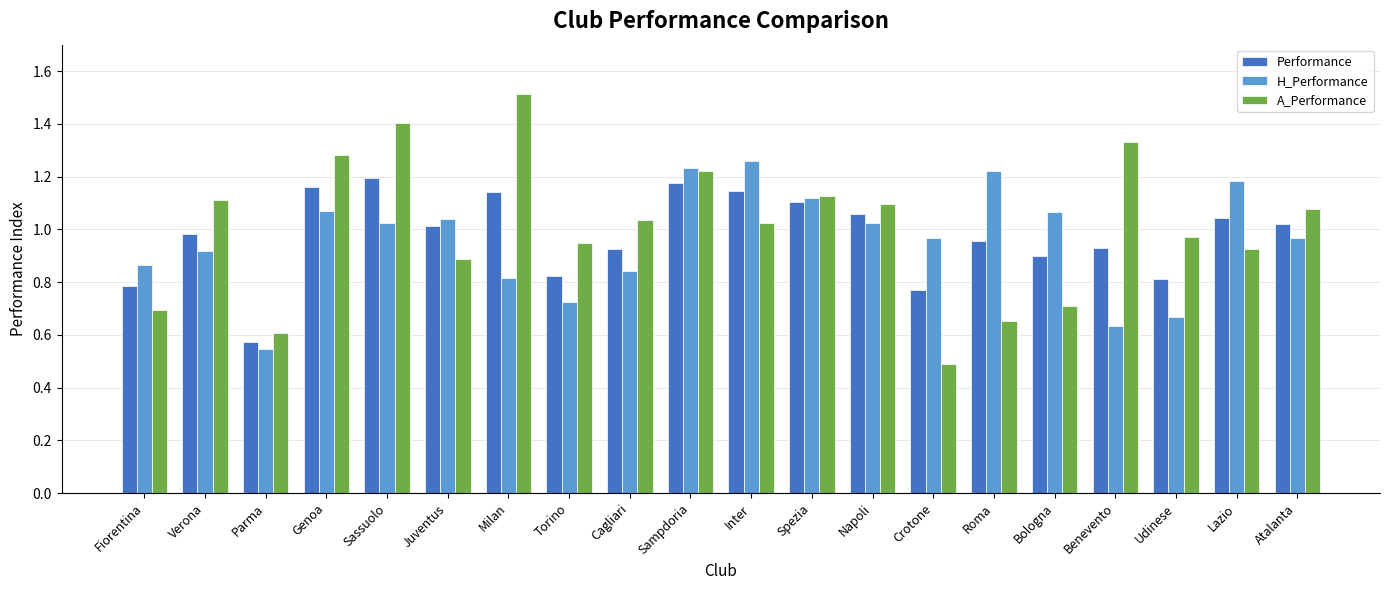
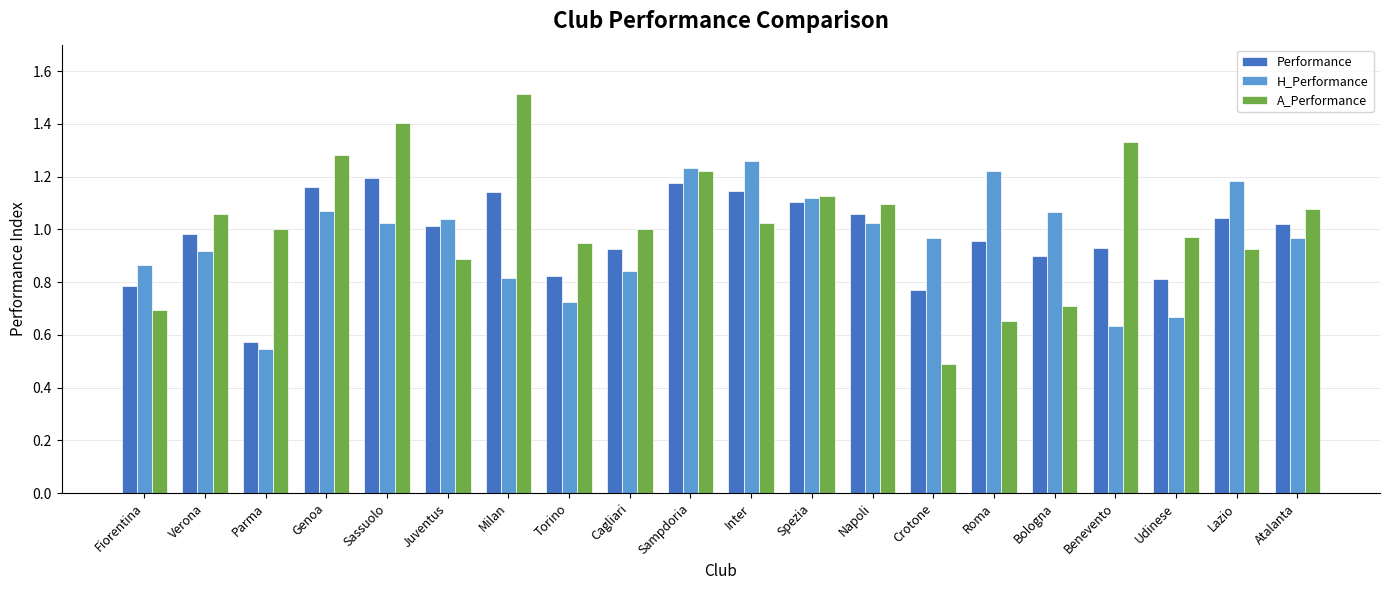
A_Performance, Verona: 1.11 -> 1.06
A_Performance, Parma: 0.61 -> 1.00
A_Performance, Cagliari: 1.03 -> 1.00
